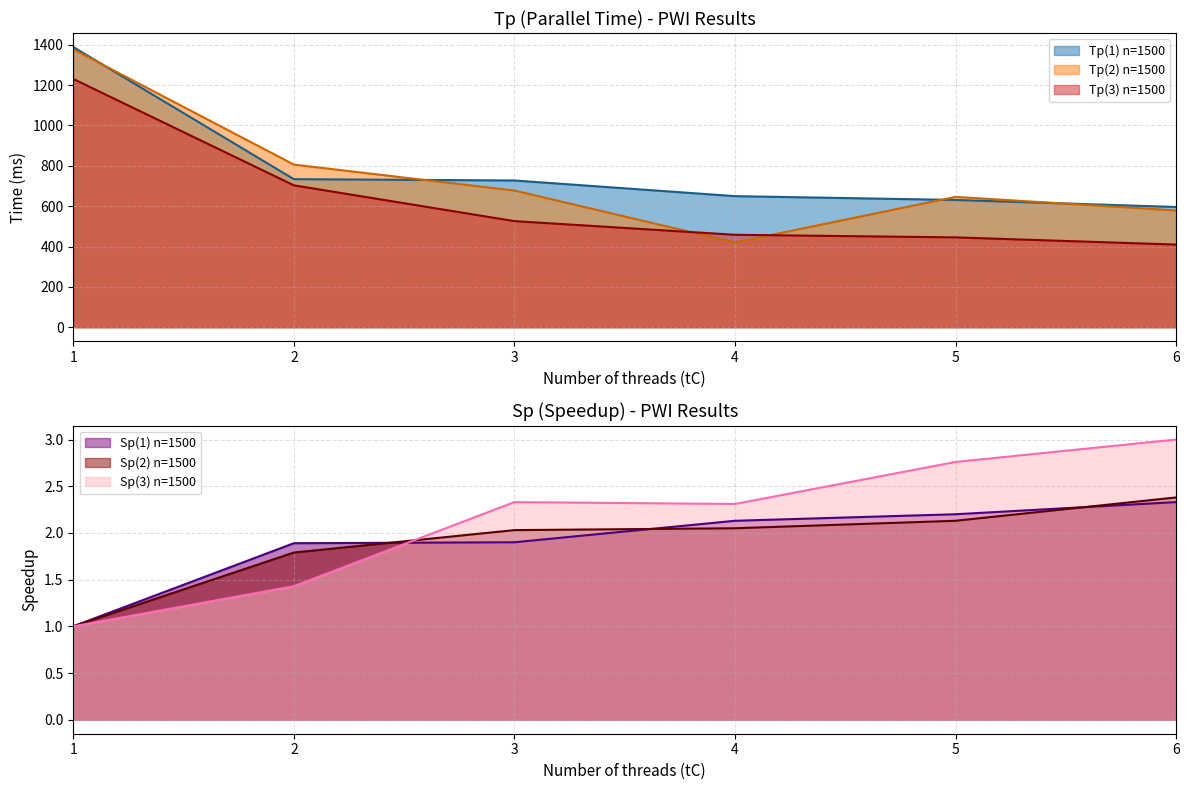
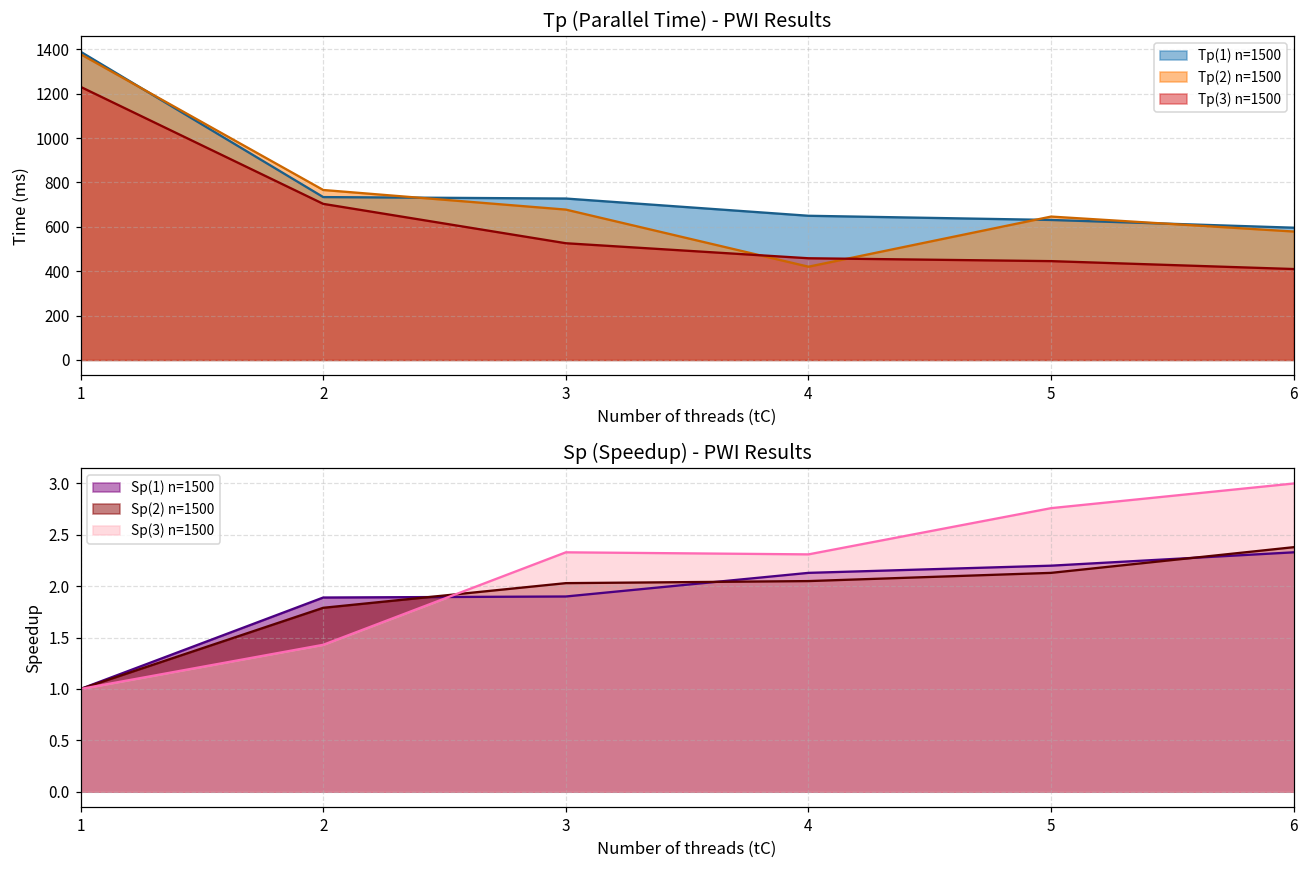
Tp (Parallel Time) - PWI Results, Tp(2) n=1500, 2: 810 -> 770
